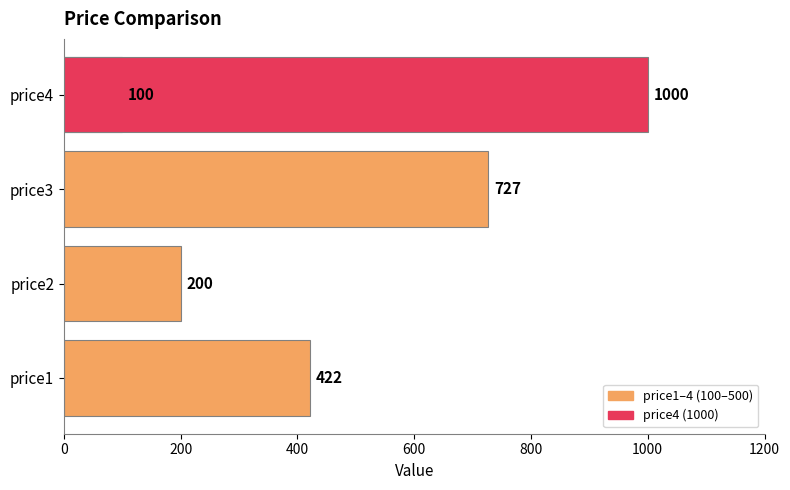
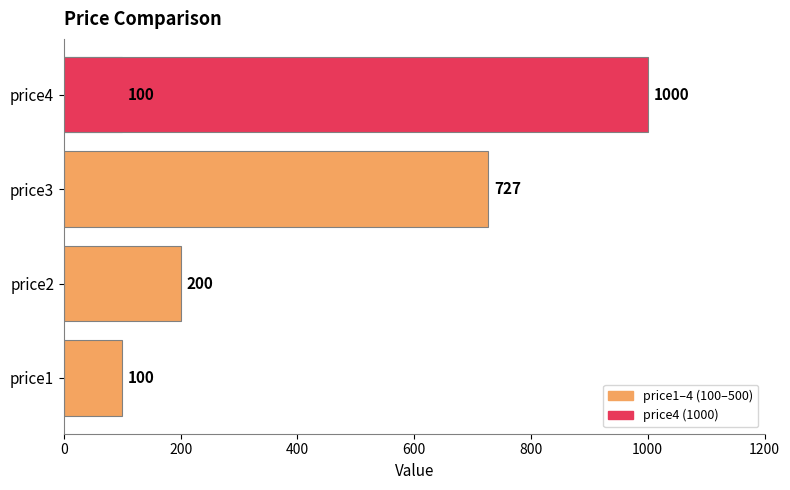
price1: 422 -> 100
